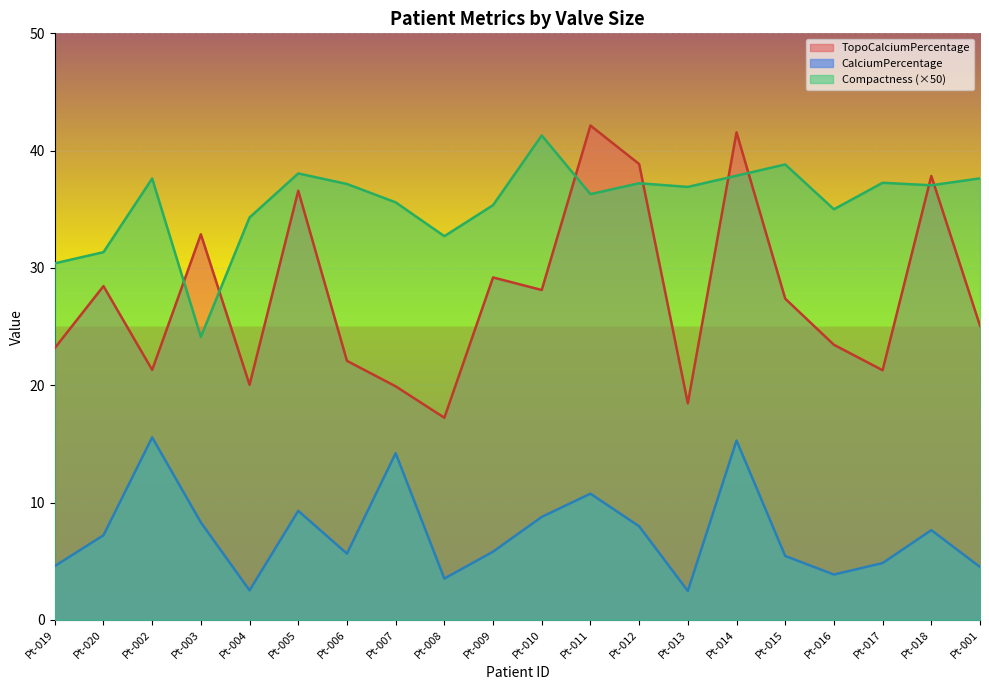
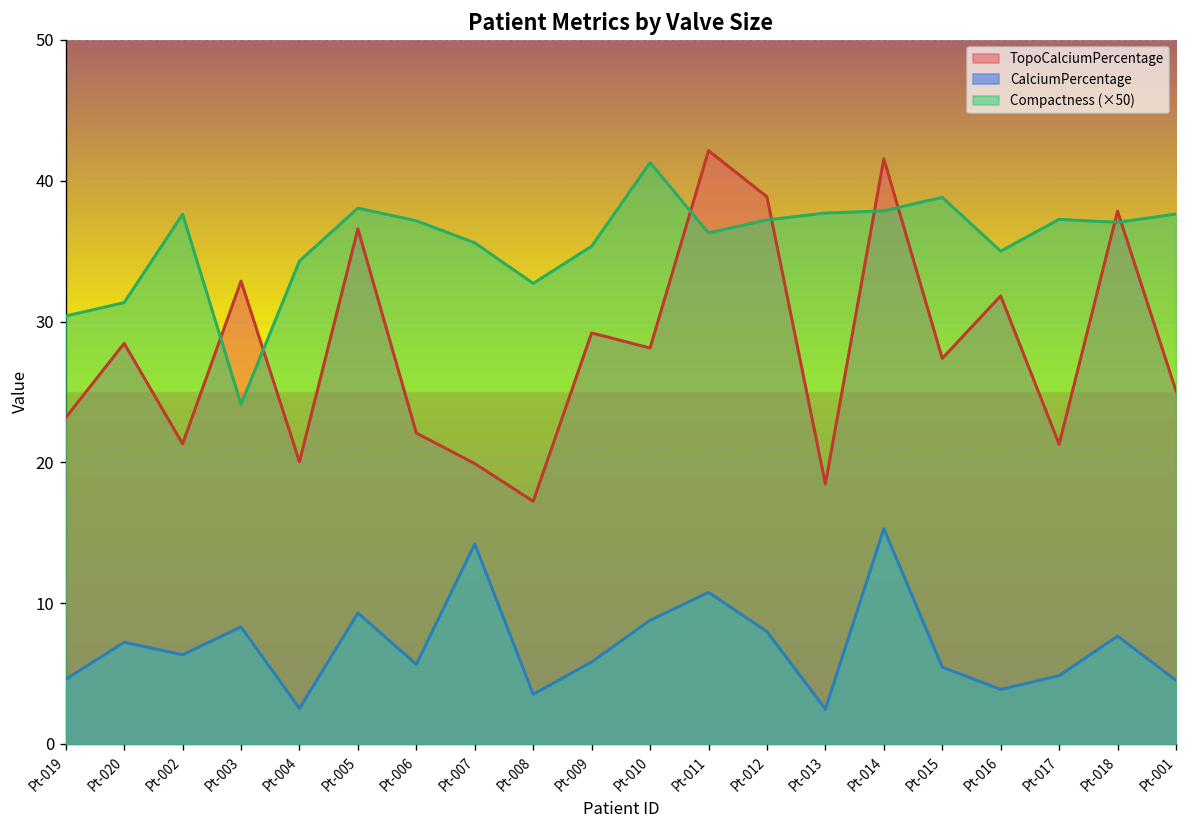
CalciumPercentage, Pt-002: 15.6 -> 6.3
Compactness (×50), Pt-013: 36.9 -> 37.7
TopoCalciumPercentage, Pt-016: 23.5 -> 31.8
